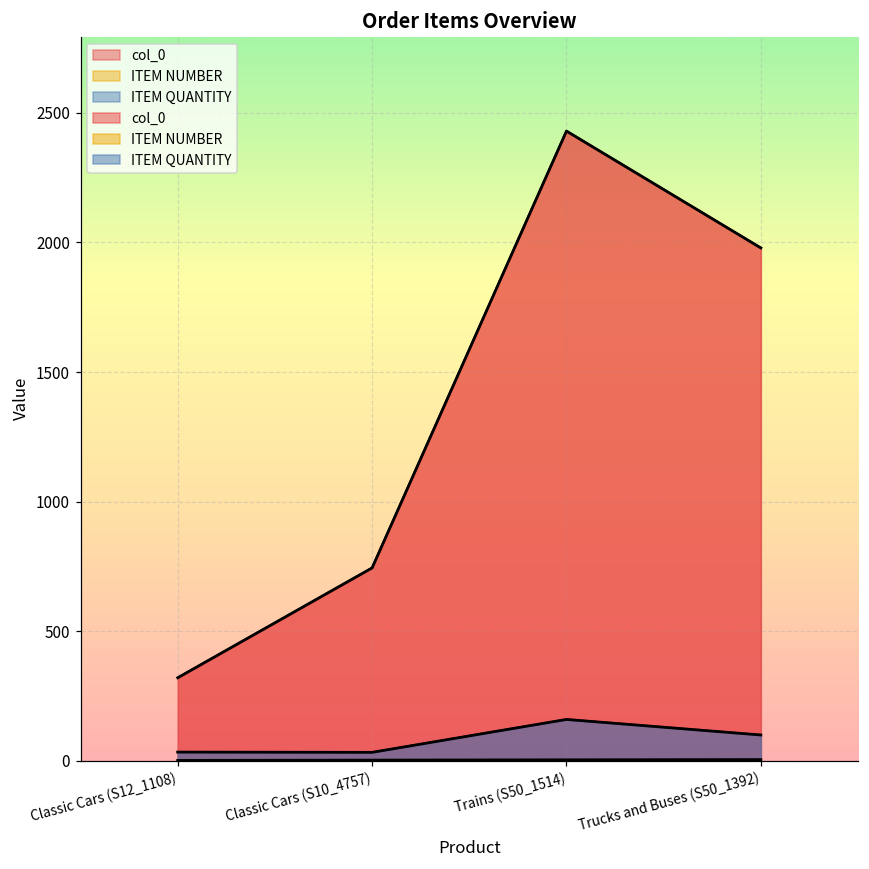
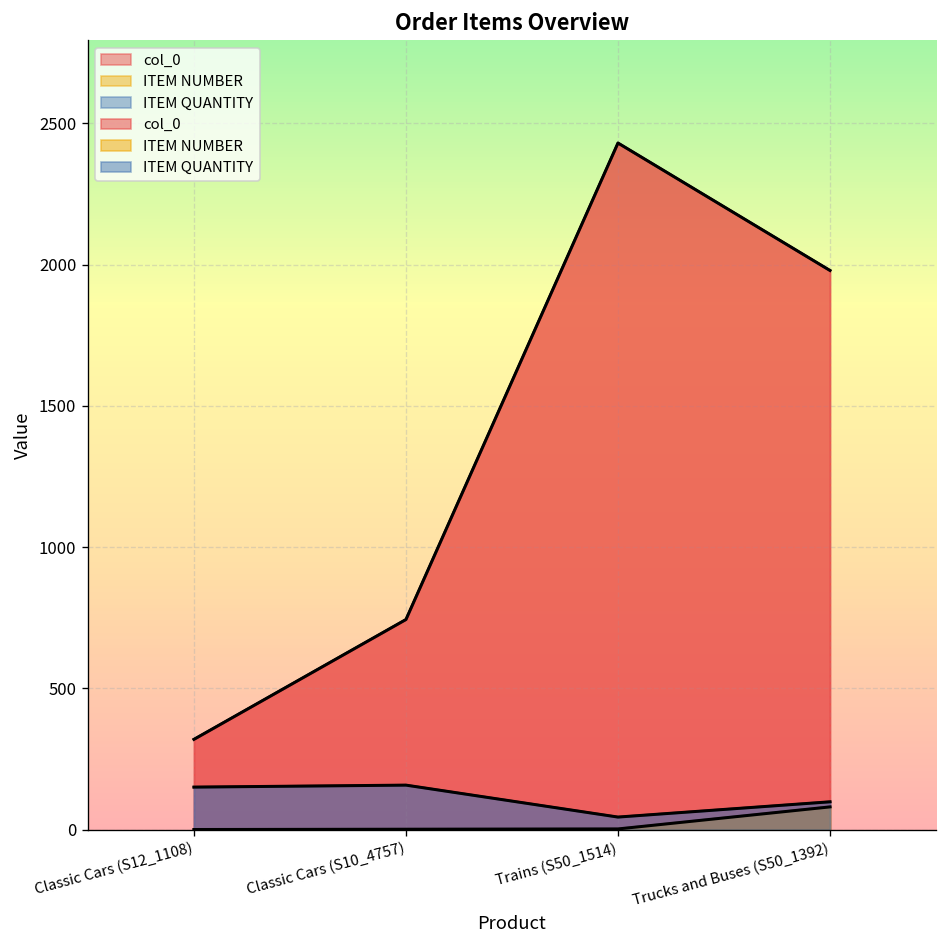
ITEM QUANTITY, Classic Cars (S12_1108): 30 -> 150
ITEM QUANTITY, Classic Cars (S10_4757): 30 -> 160
ITEM QUANTITY, Trains (S50_1514): 160 -> 50
ITEM NUMBER, Trucks and Buses (S50_1392): 0 -> 80
